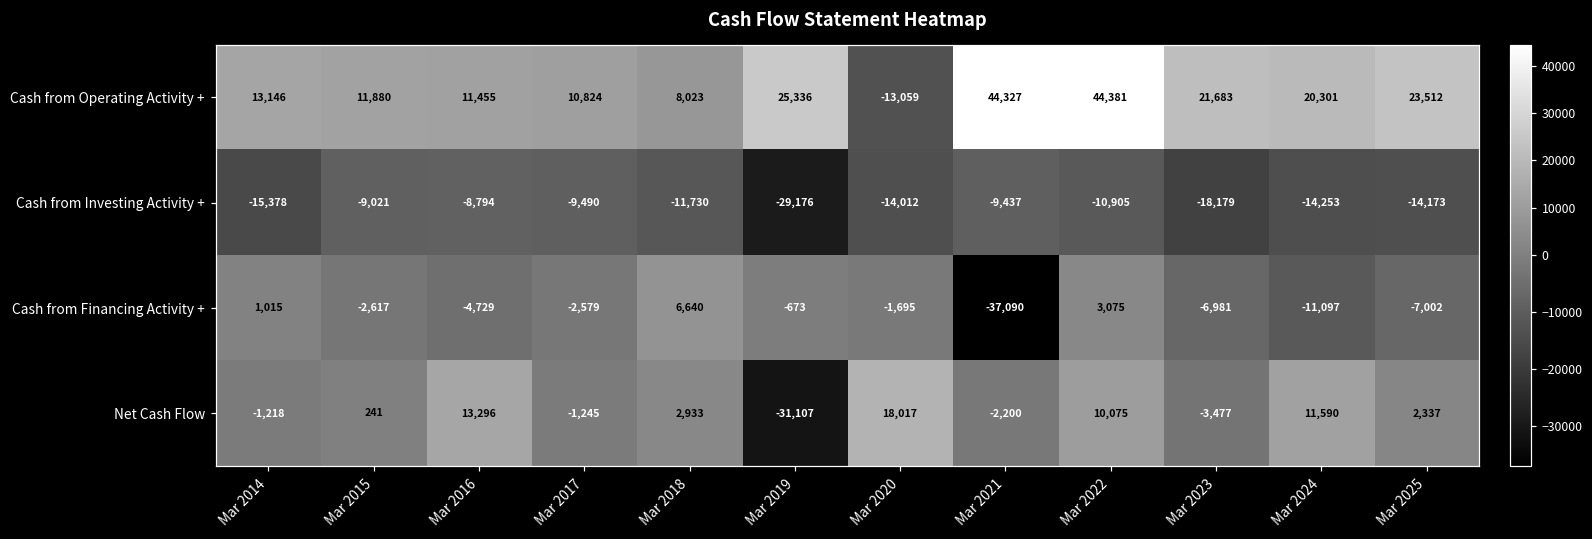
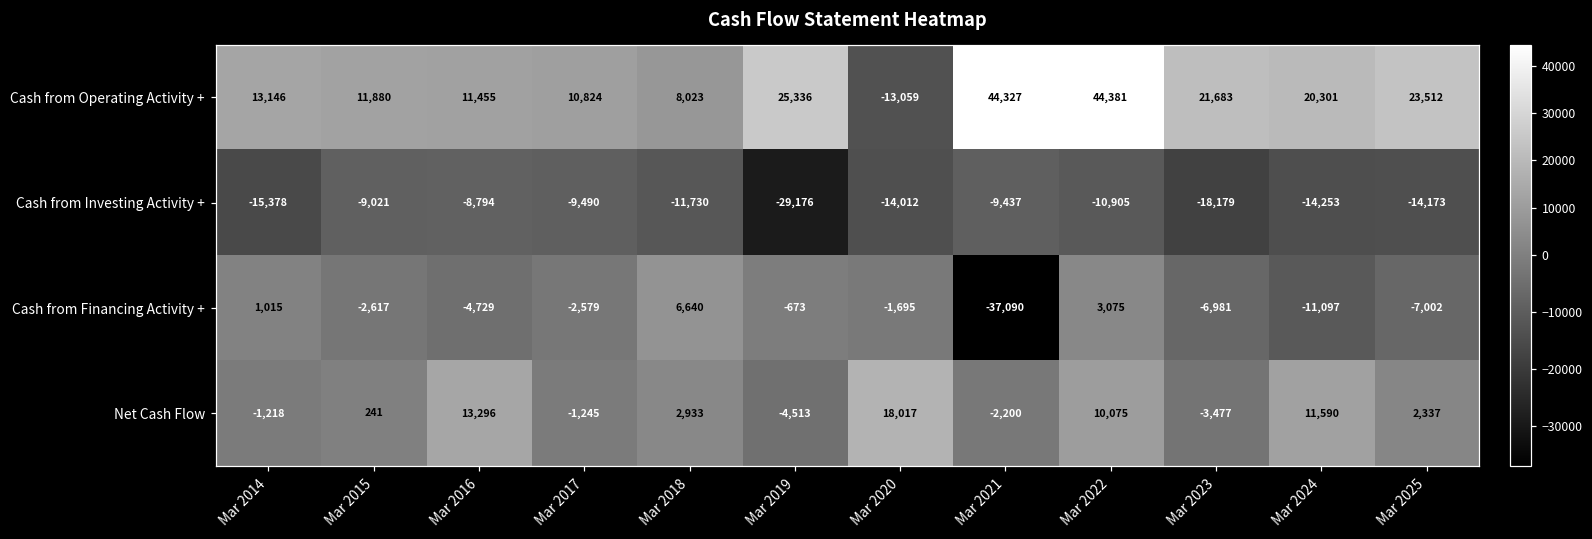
Net Cash Flow, Mar 2019: -31,107 -> -4,513
